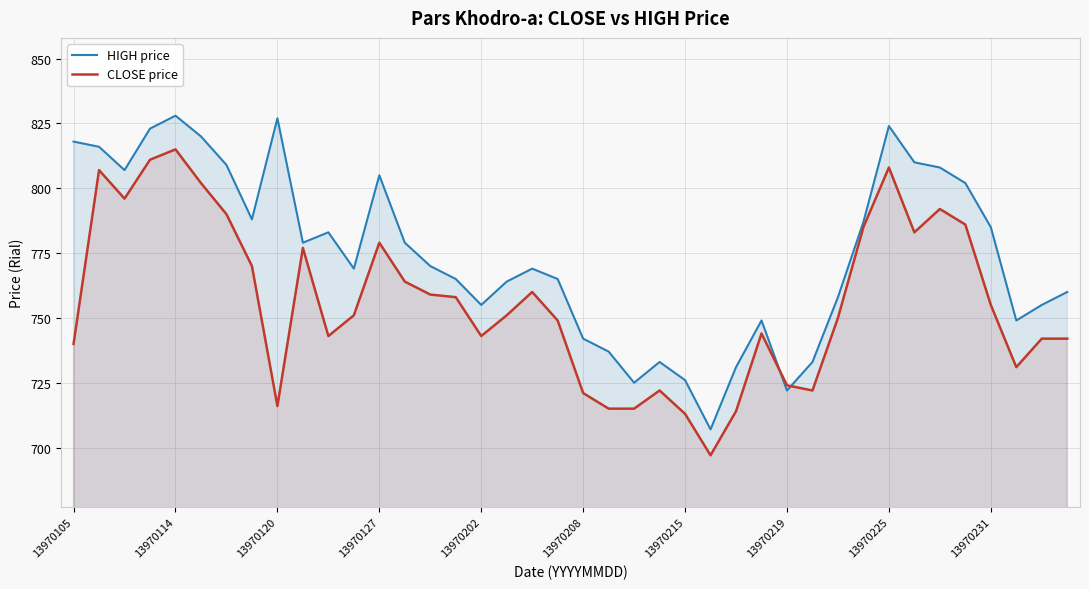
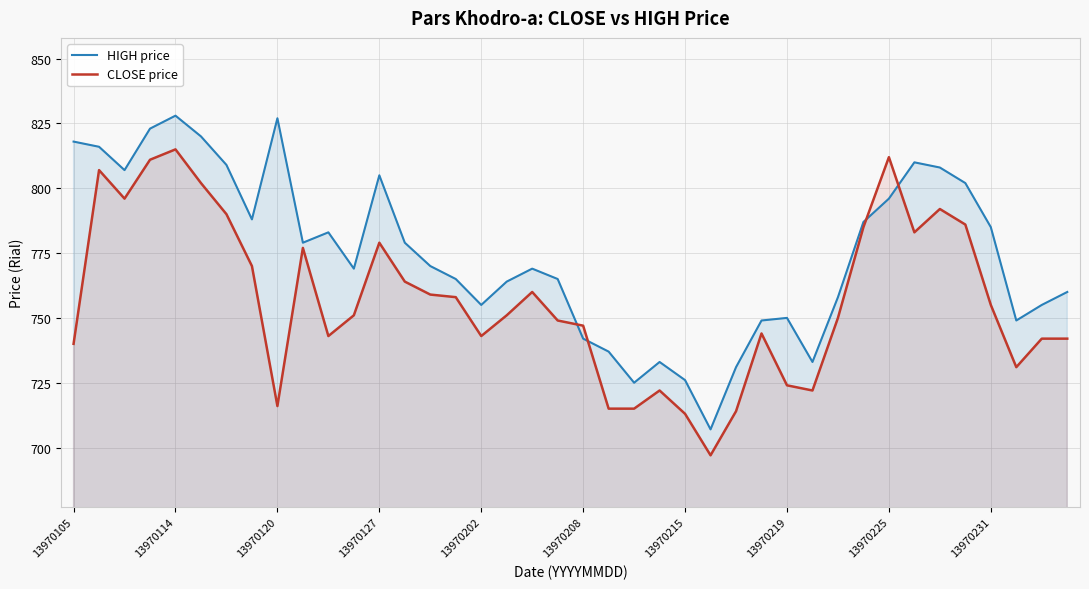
CLOSE price, 13970208: 721 -> 747
HIGH price, 13970219: 722 -> 750
HIGH price, 13970225: 824 -> 796
CLOSE price, 13970225: 808 -> 812
